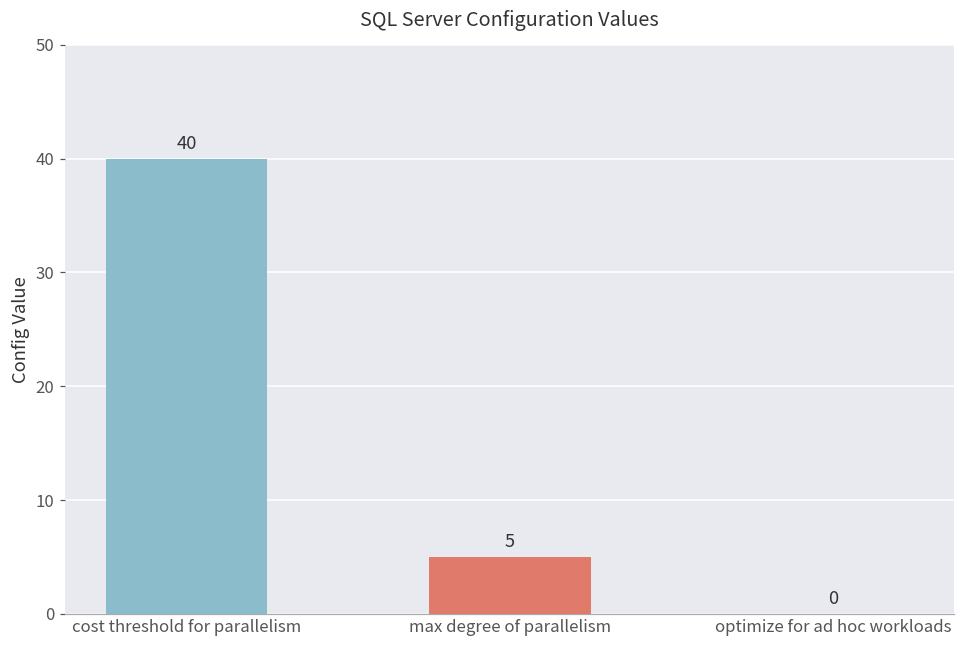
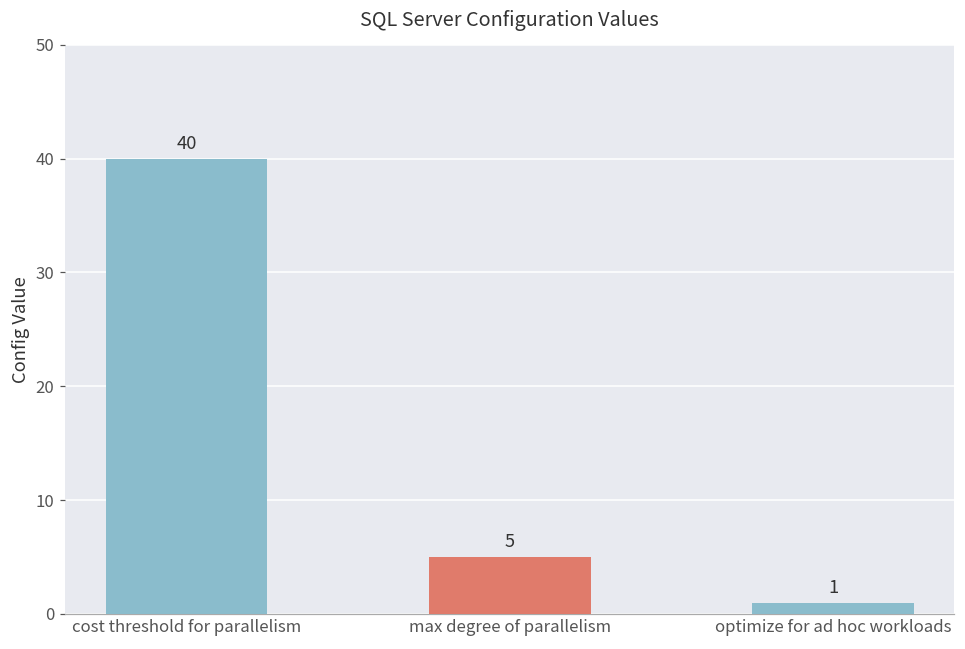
optimize for ad hoc workloads: 0 -> 1
